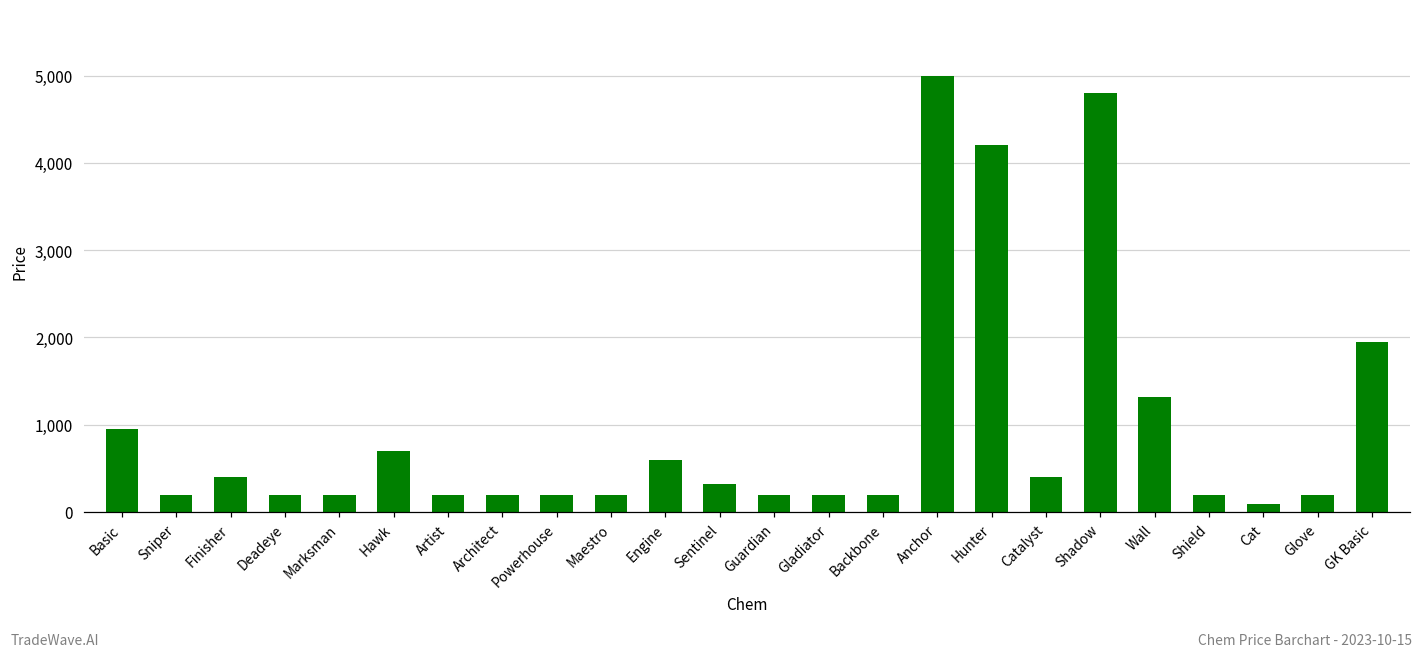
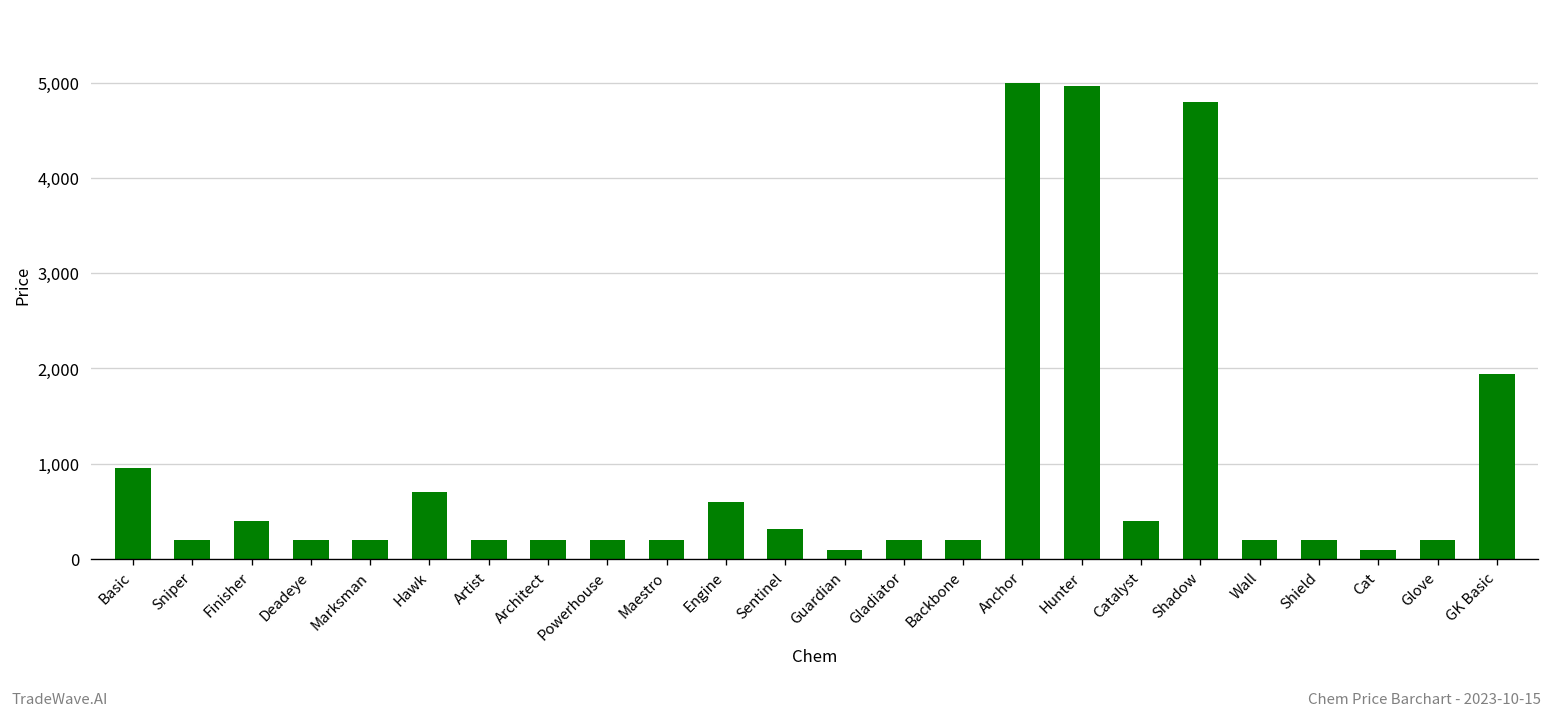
Guardian: 200 -> 100
Hunter: 4,200 -> 5,000
Wall: 1,300 -> 200
